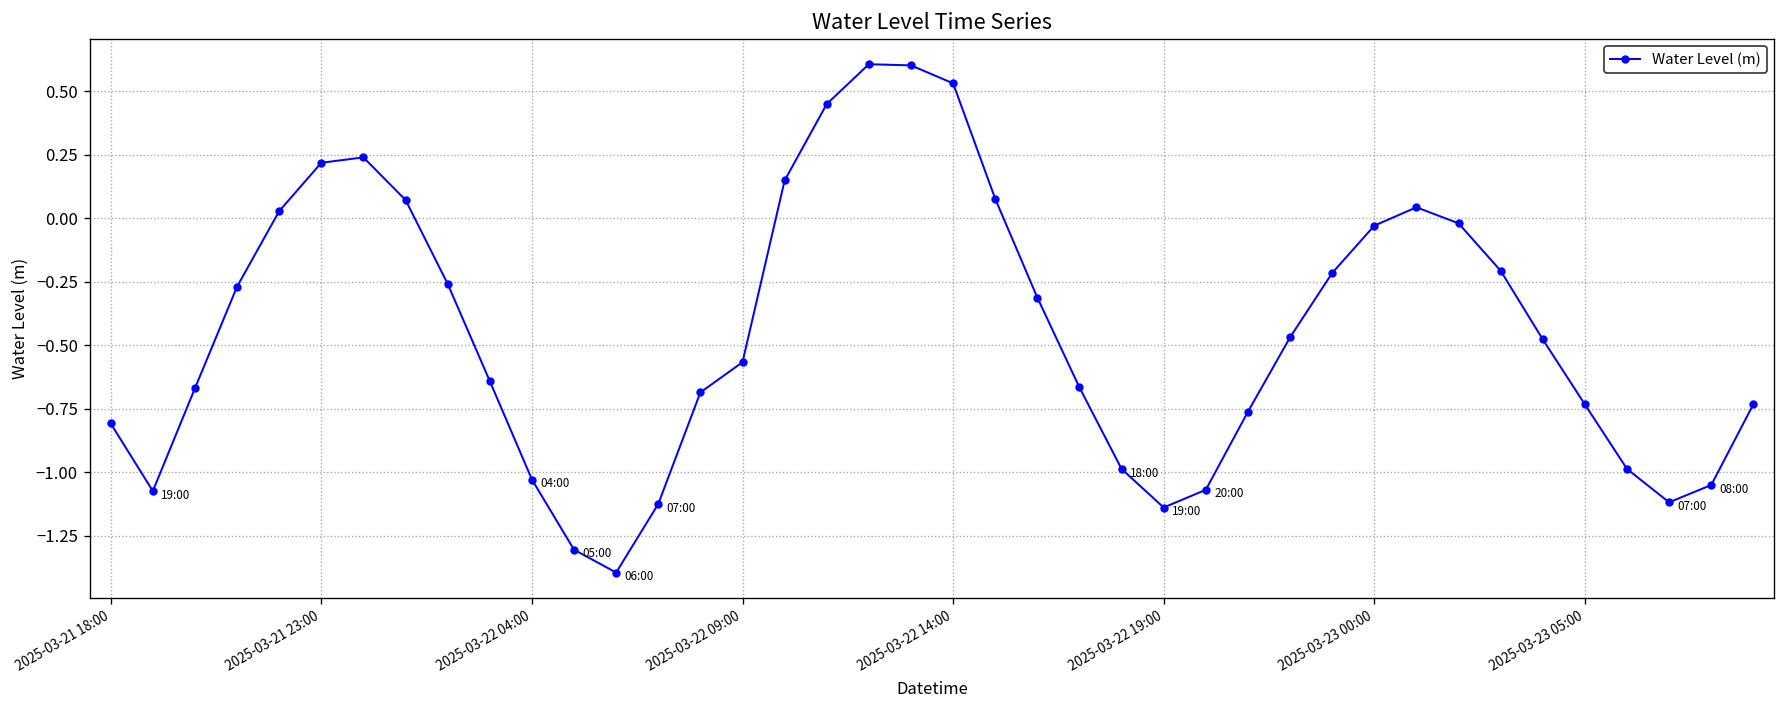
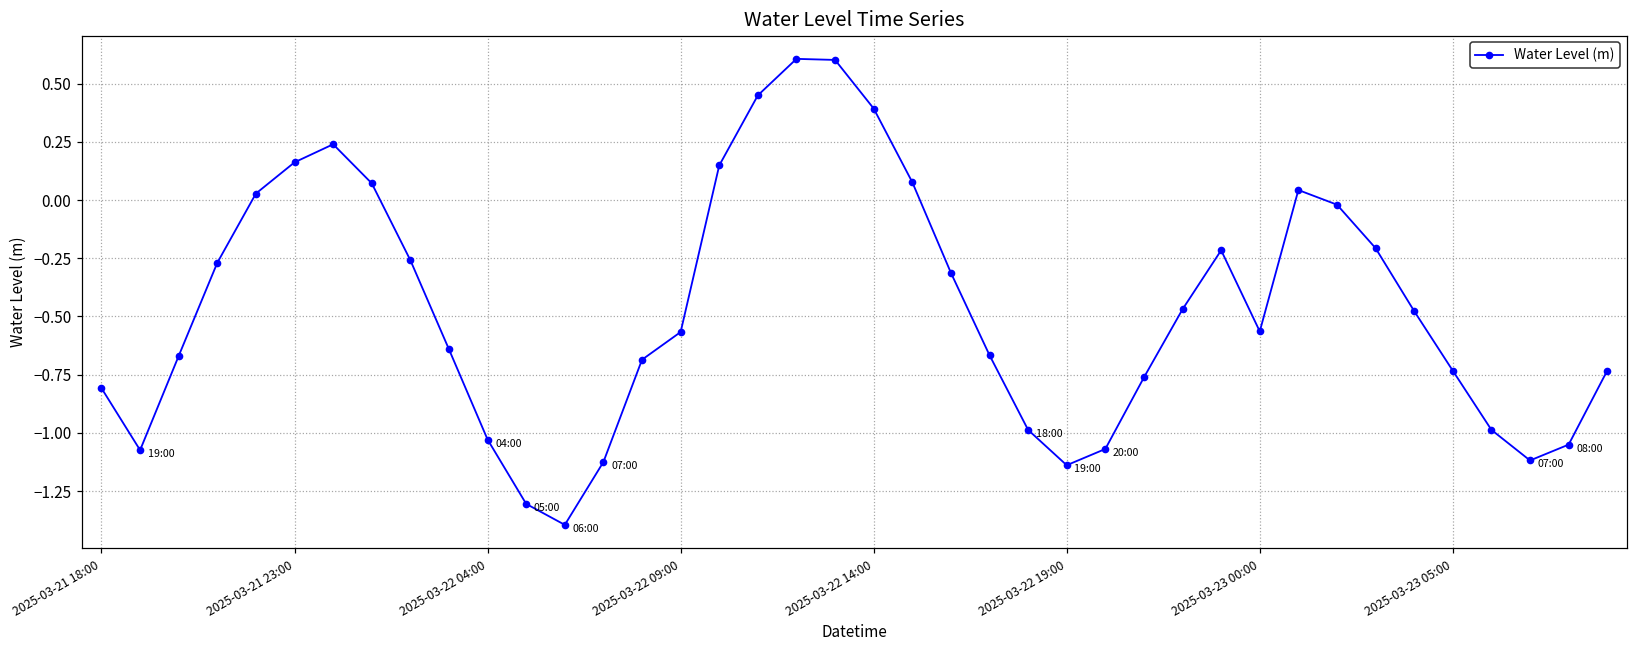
2025-03-21 23:00: 0.22 -> 0.16
2025-03-22 14:00: 0.53 -> 0.39
2025-03-23 00:00: -0.03 -> -0.56
